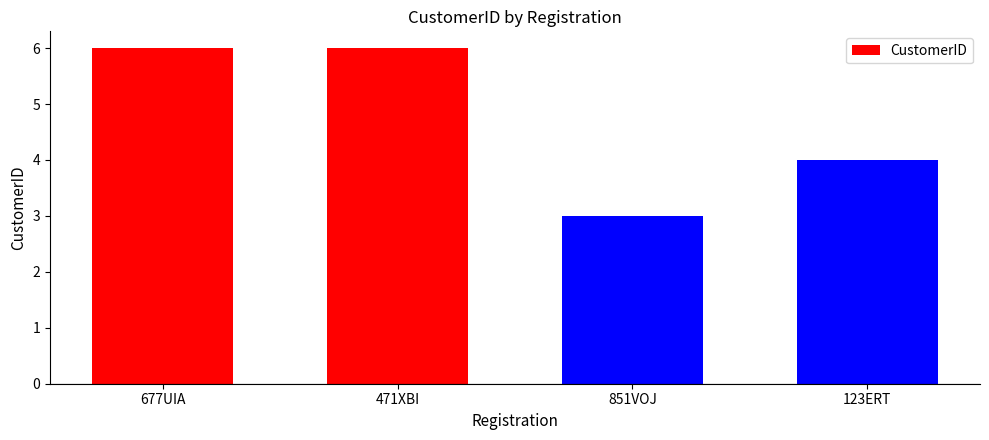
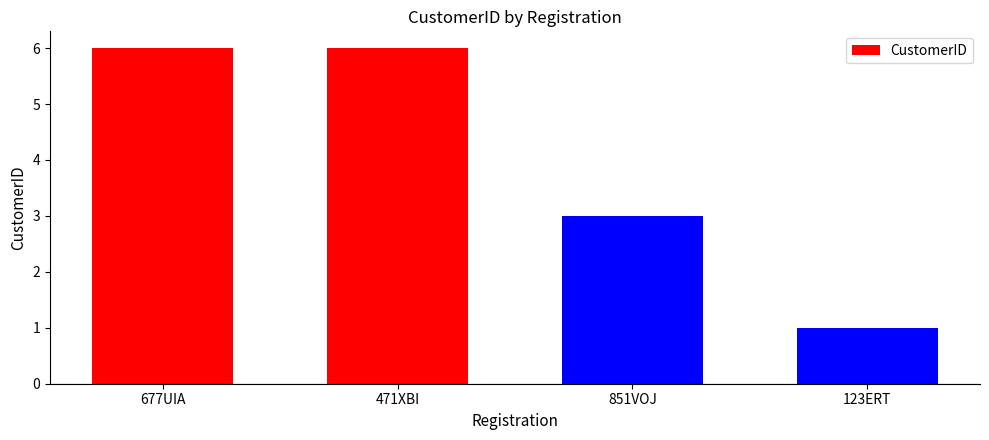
123ERT: 4 -> 1
